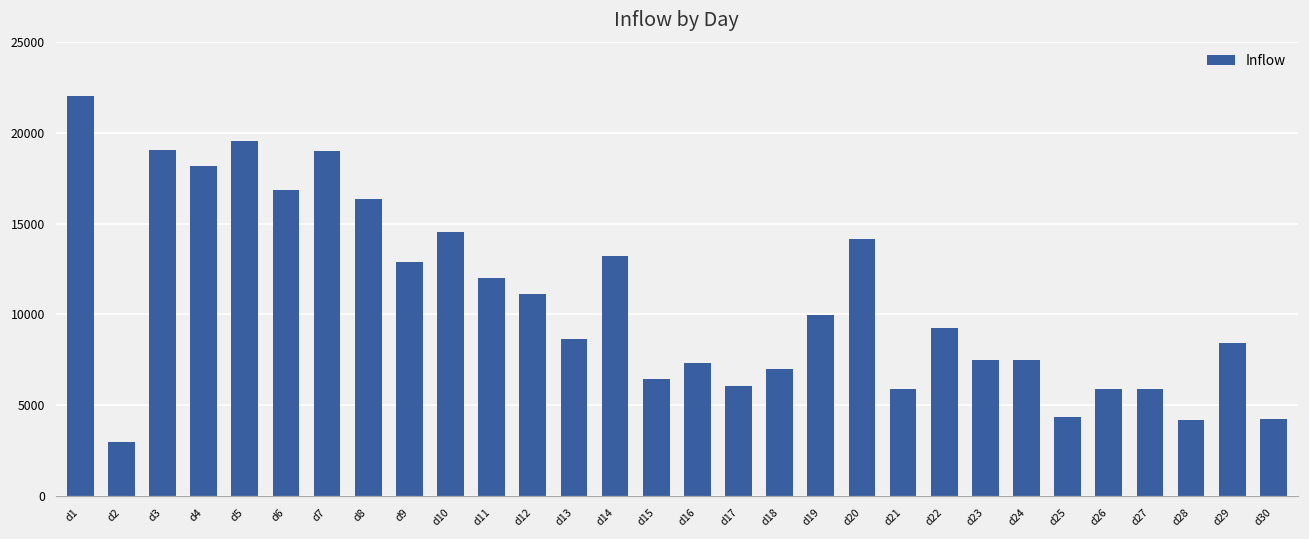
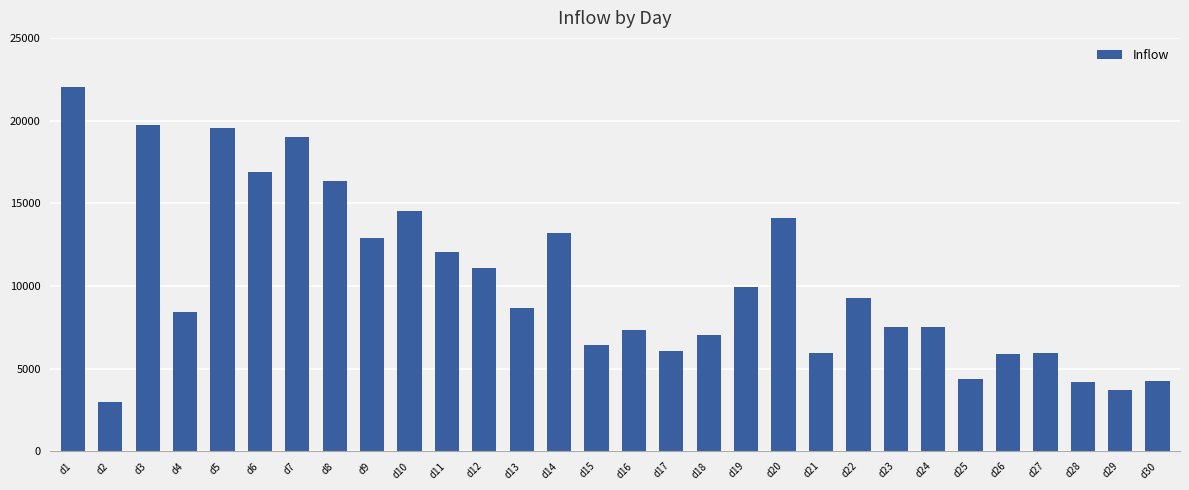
d3: 19000 -> 19700
d4: 18200 -> 8400
d29: 8400 -> 3700
